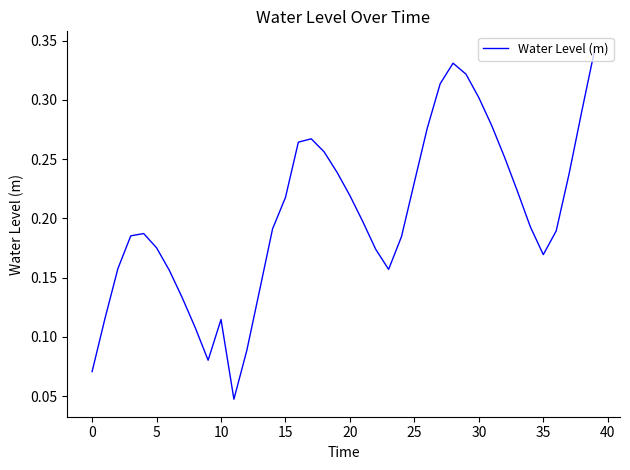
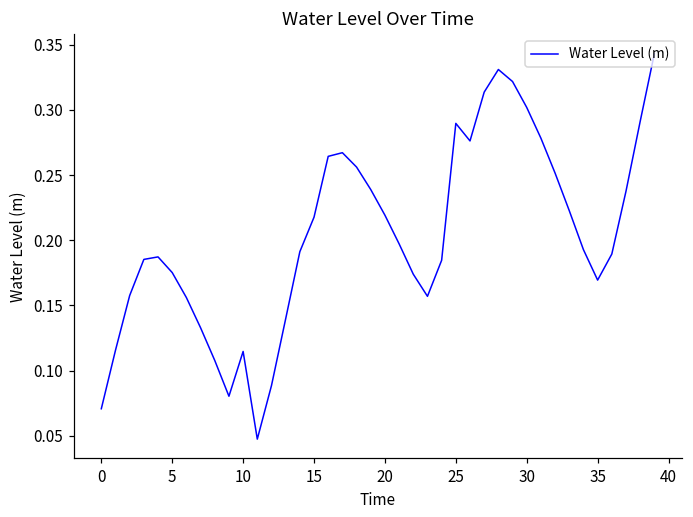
25: 0.231 -> 0.290
